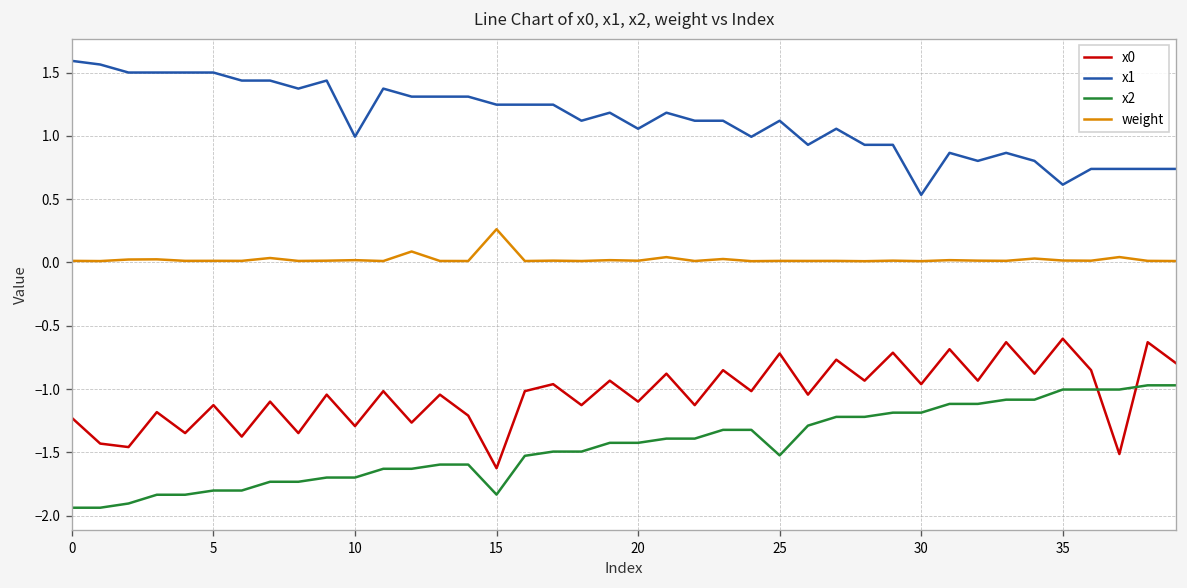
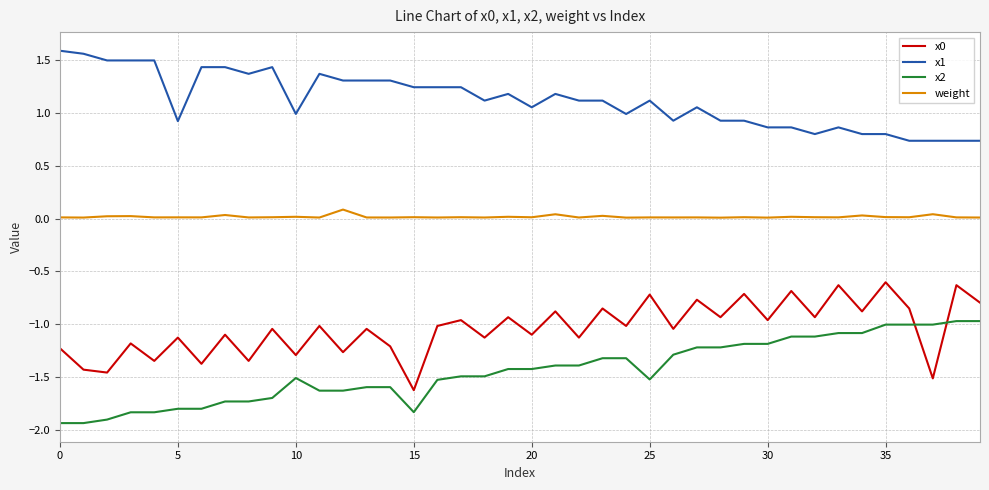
x1, 5: 1.50 -> 0.92
x2, 10: -1.70 -> -1.51
weight, 15: 0.26 -> 0.01
x1, 30: 0.53 -> 0.87
x1, 35: 0.61 -> 0.80
